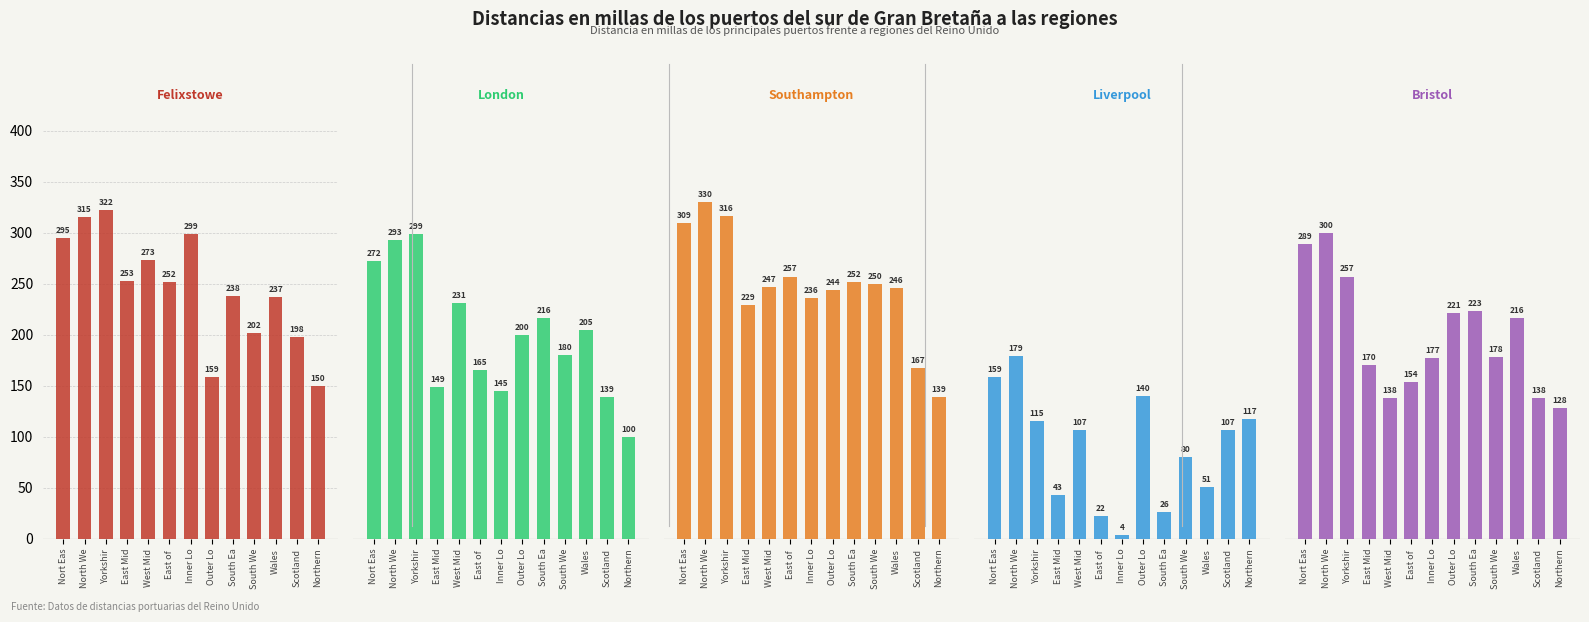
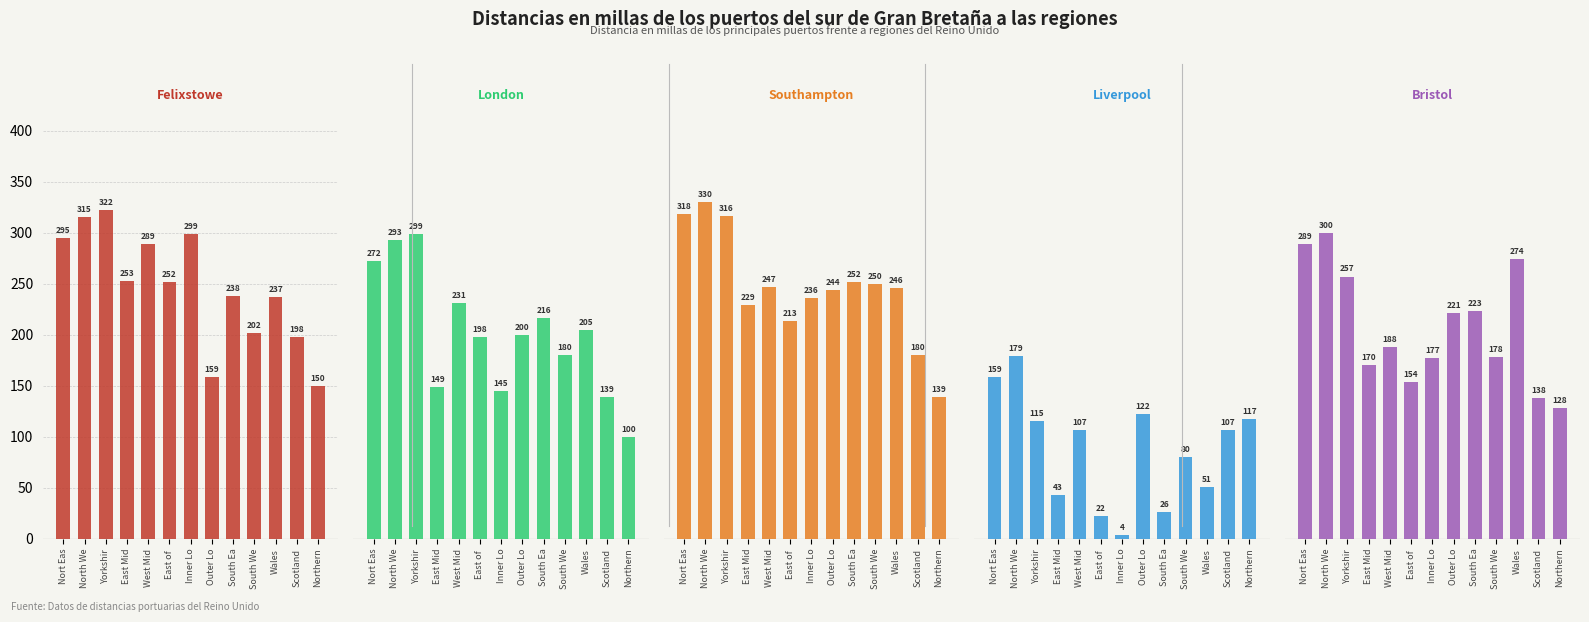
Felixstowe, West Mid: 273 -> 289
London, East of: 165 -> 198
Southampton, Nort Eas: 309 -> 318
Southampton, East of: 257 -> 213
Southampton, Scotland: 167 -> 180
Liverpool, Outer Lo: 140 -> 122
Bristol, West Mid: 138 -> 188
Bristol, Wales: 216 -> 274
